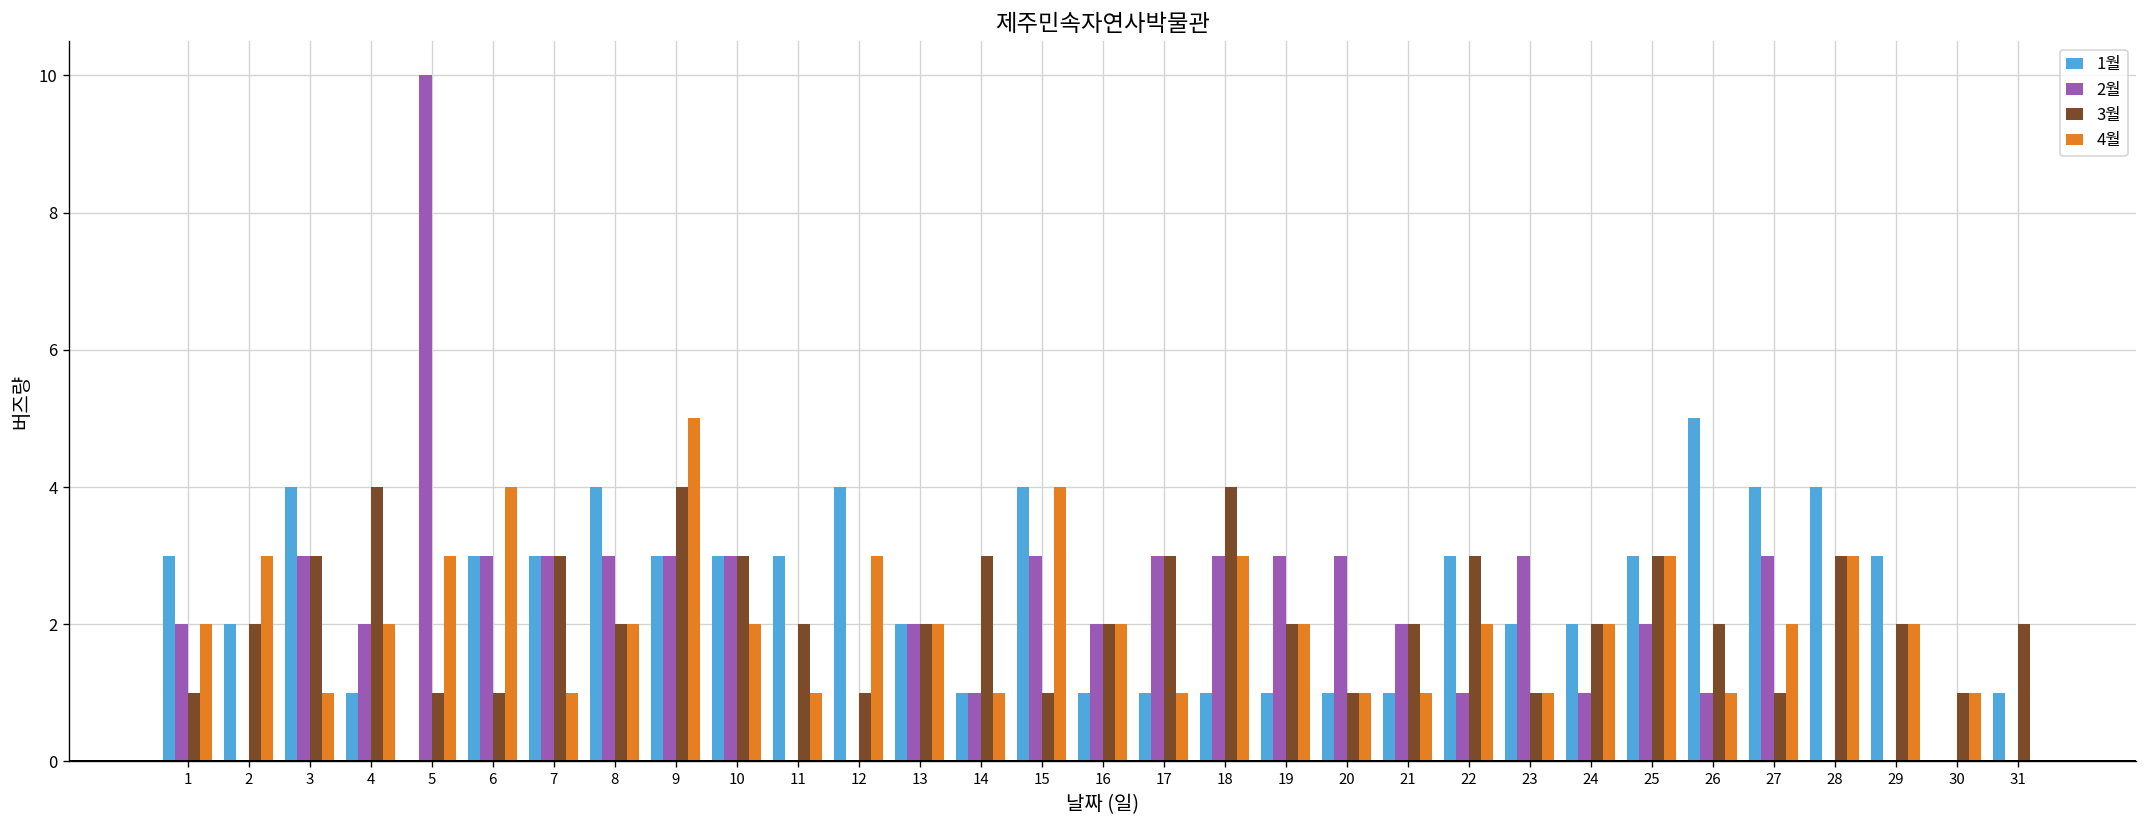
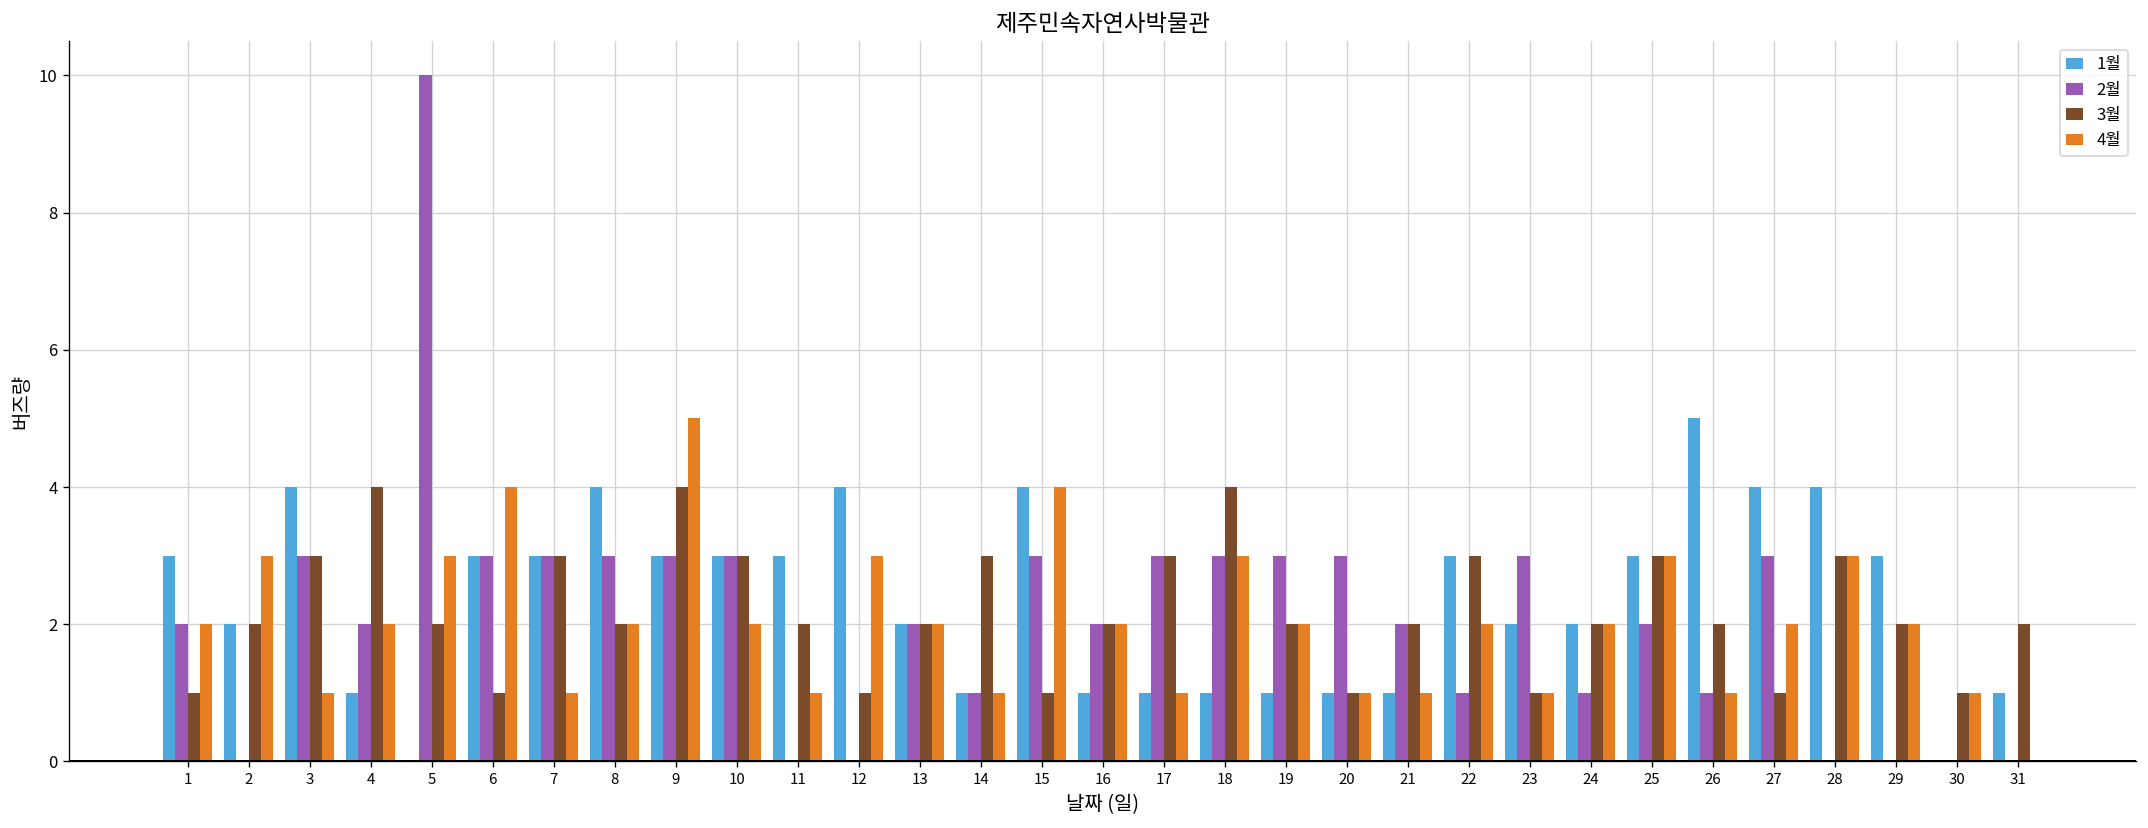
3월, 5: 1 -> 2
